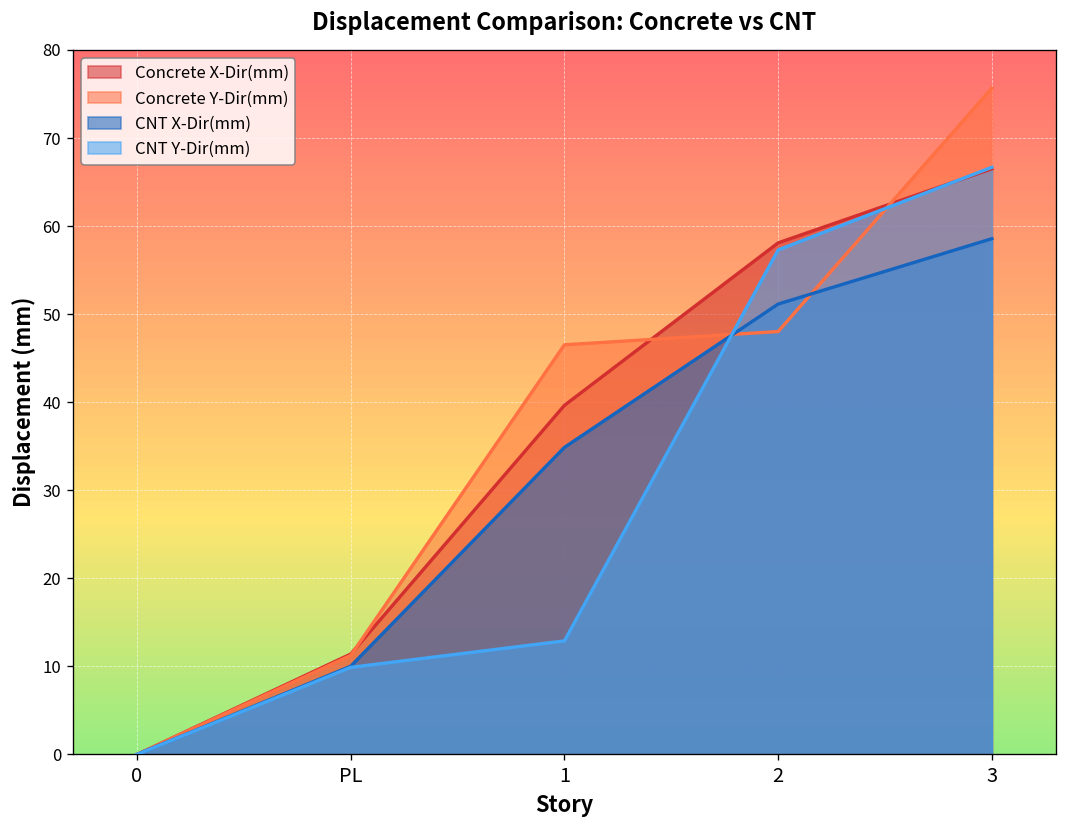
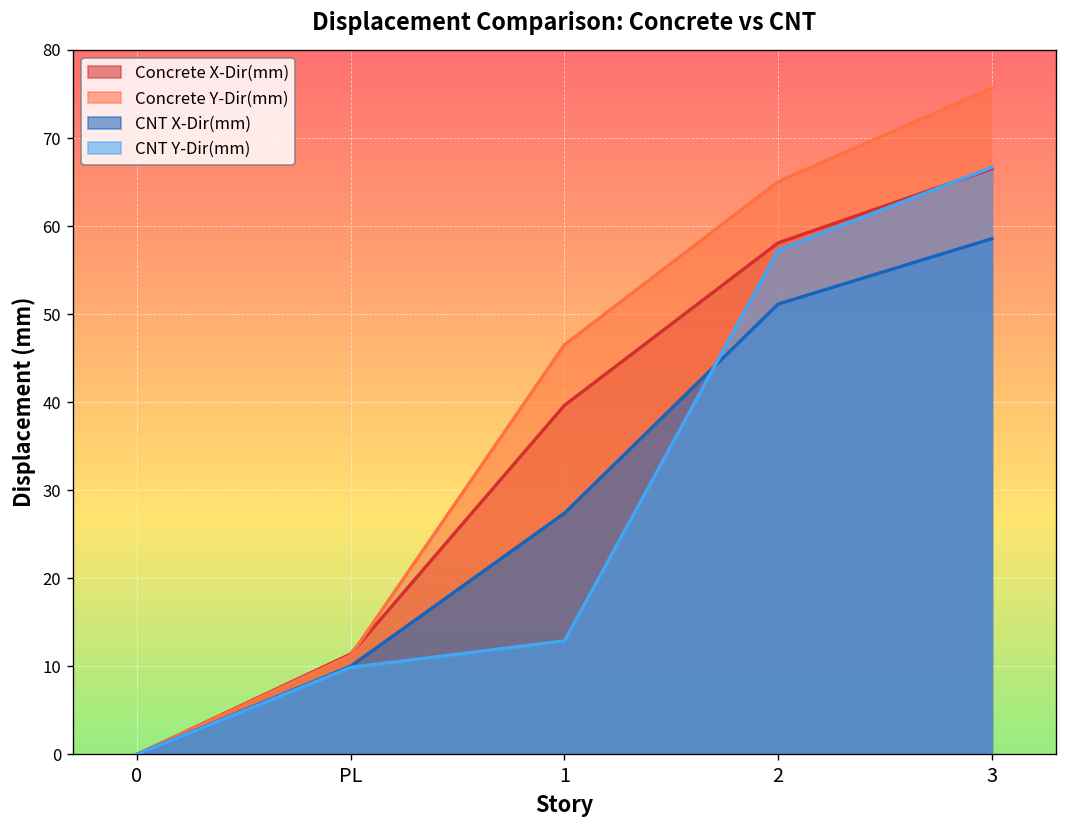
CNT X-Dir(mm), 1: 35 -> 27
Concrete Y-Dir(mm), 2: 48 -> 65
